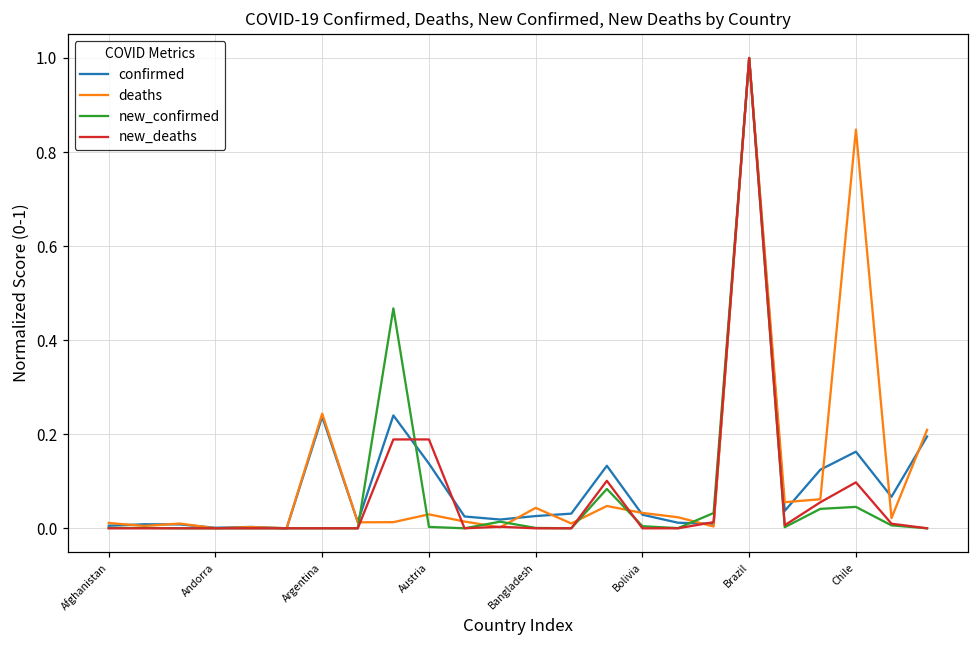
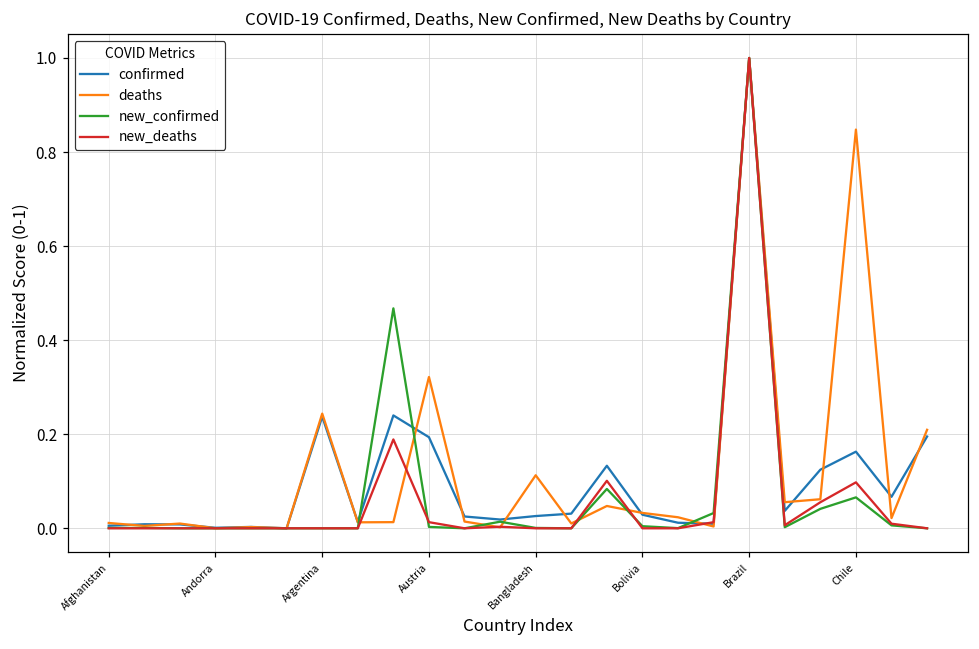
confirmed, Austria: 0.14 -> 0.19
deaths, Austria: 0.03 -> 0.32
new_deaths, Austria: 0.19 -> 0.01
deaths, Bangladesh: 0.04 -> 0.11
new_confirmed, Chile: 0.05 -> 0.07
